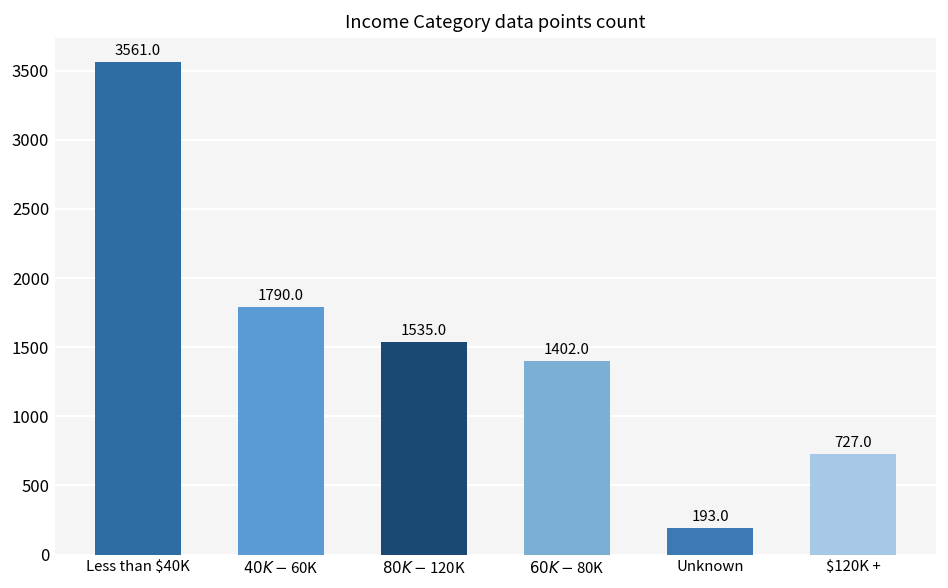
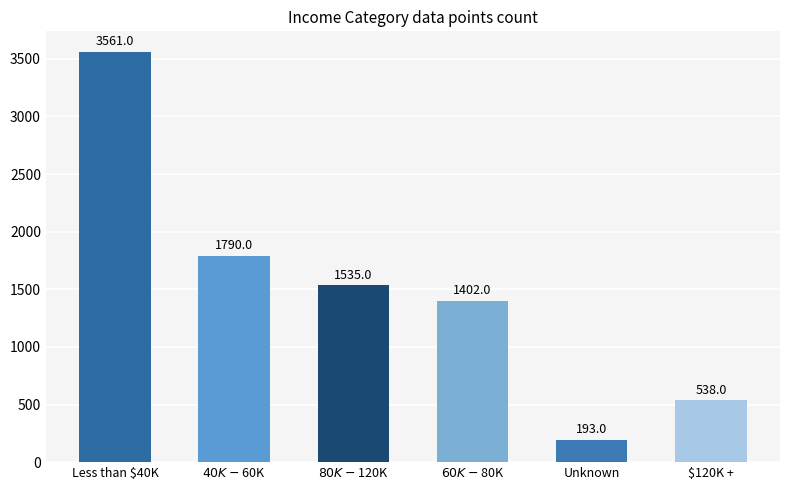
$120K +: 727.0 -> 538.0
